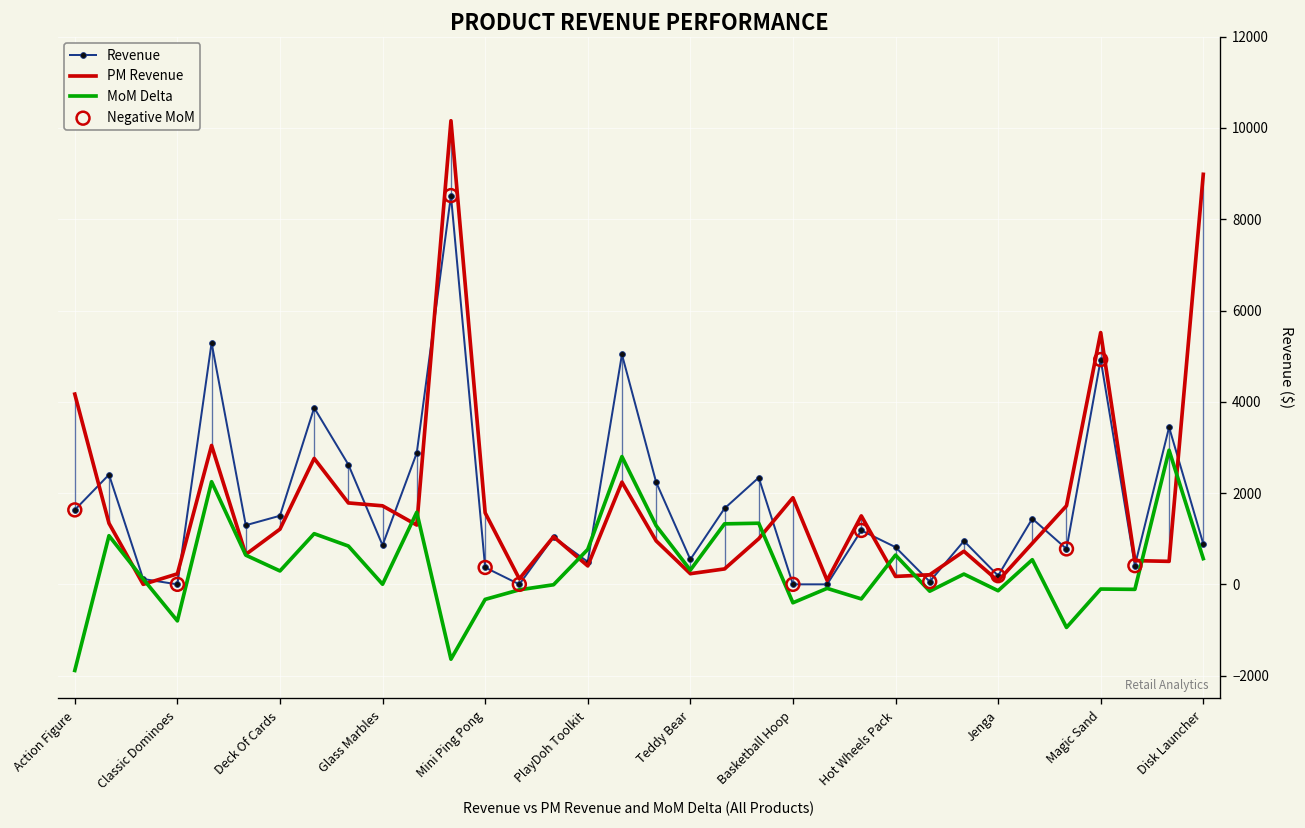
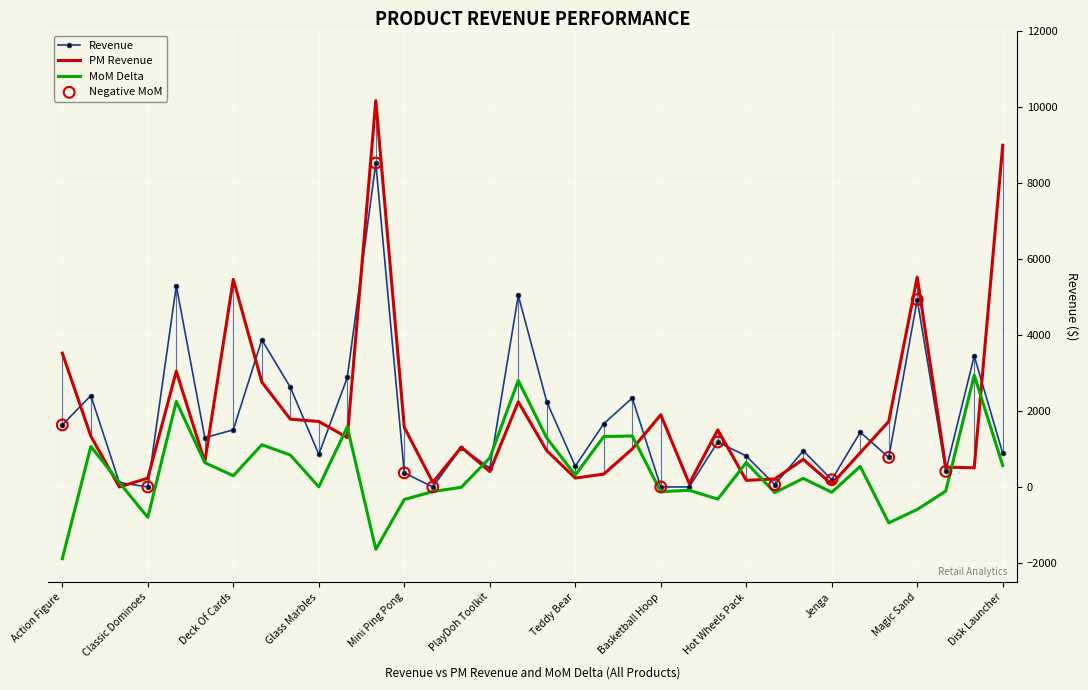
PM Revenue, Action Figure: 4200 -> 3500
PM Revenue, Deck Of Cards: 1200 -> 5500
MoM Delta, Basketball Hoop: -400 -> -100
MoM Delta, Magic Sand: -100 -> -600
